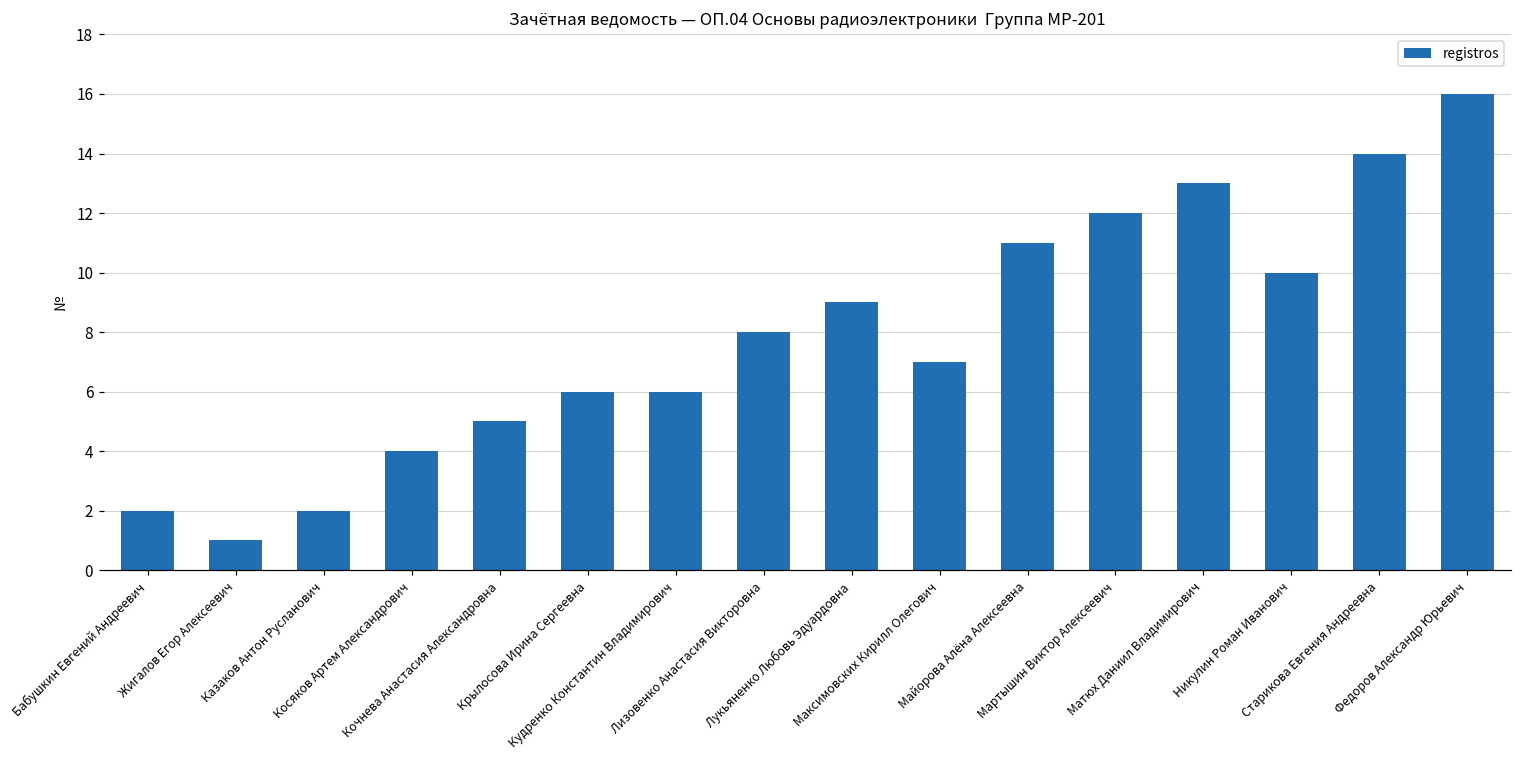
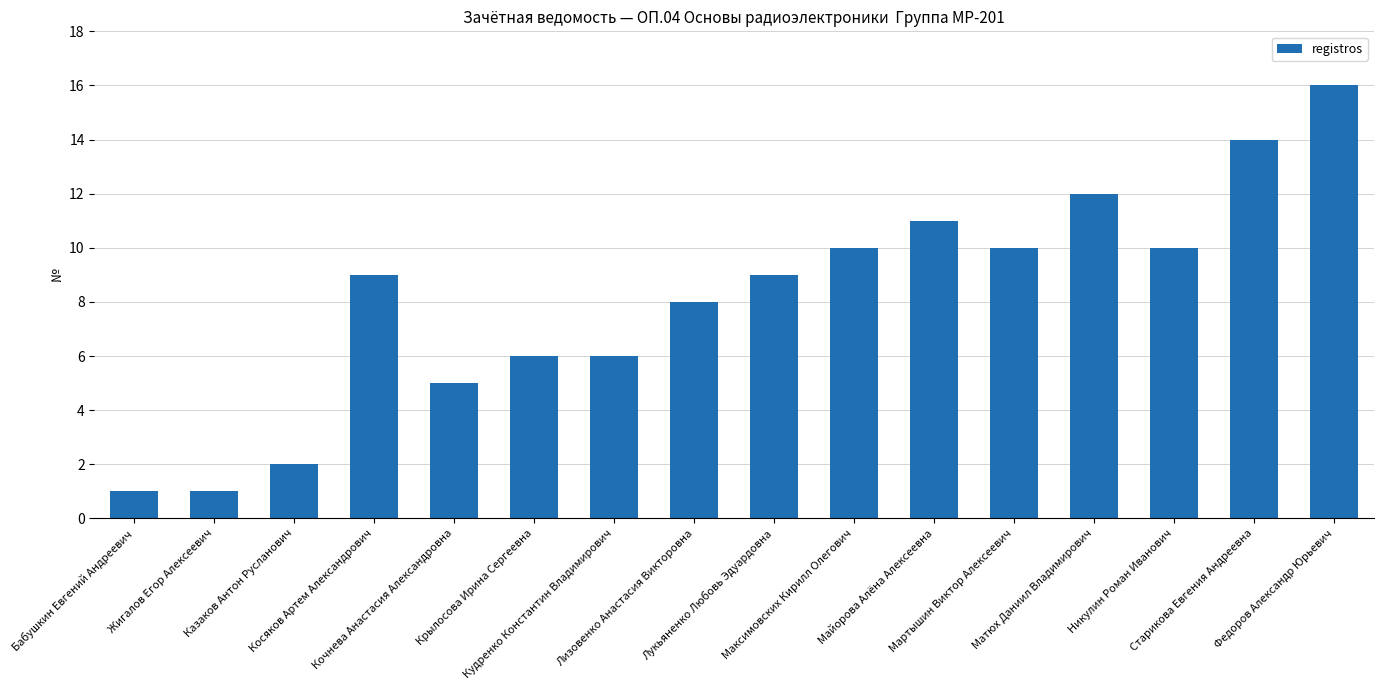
Бабушкин Евгений Андреевич: 2 -> 1
Косяков Артем Александрович: 4 -> 9
Максимовских Кирилл Олегович: 7 -> 10
Мартышин Виктор Алексеевич: 12 -> 10
Матюх Даниил Владимирович: 13 -> 12
